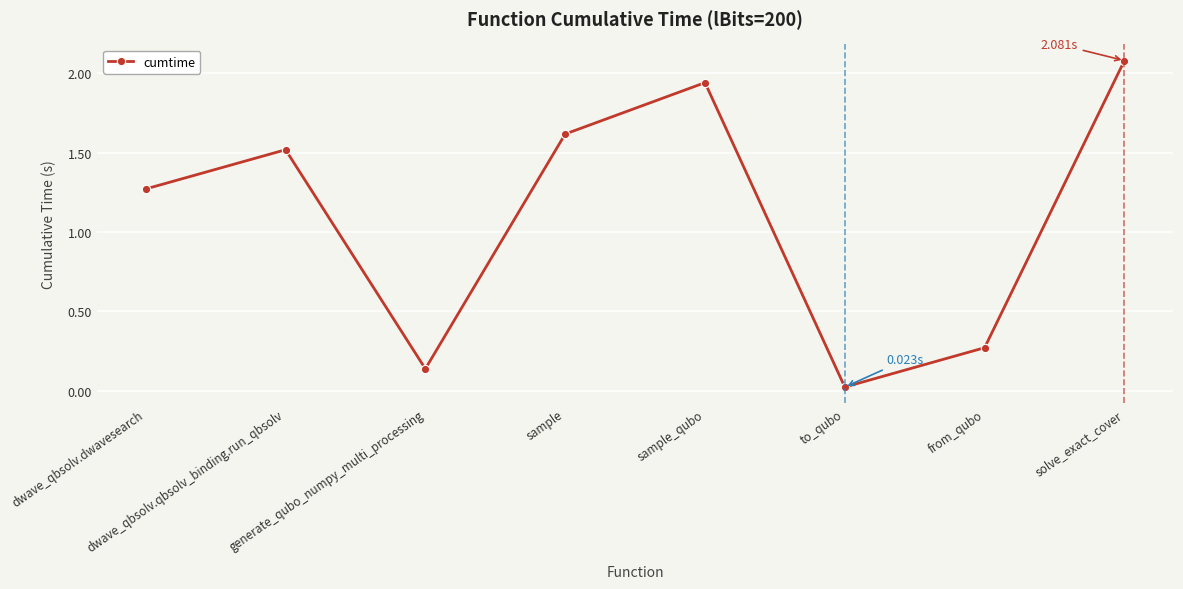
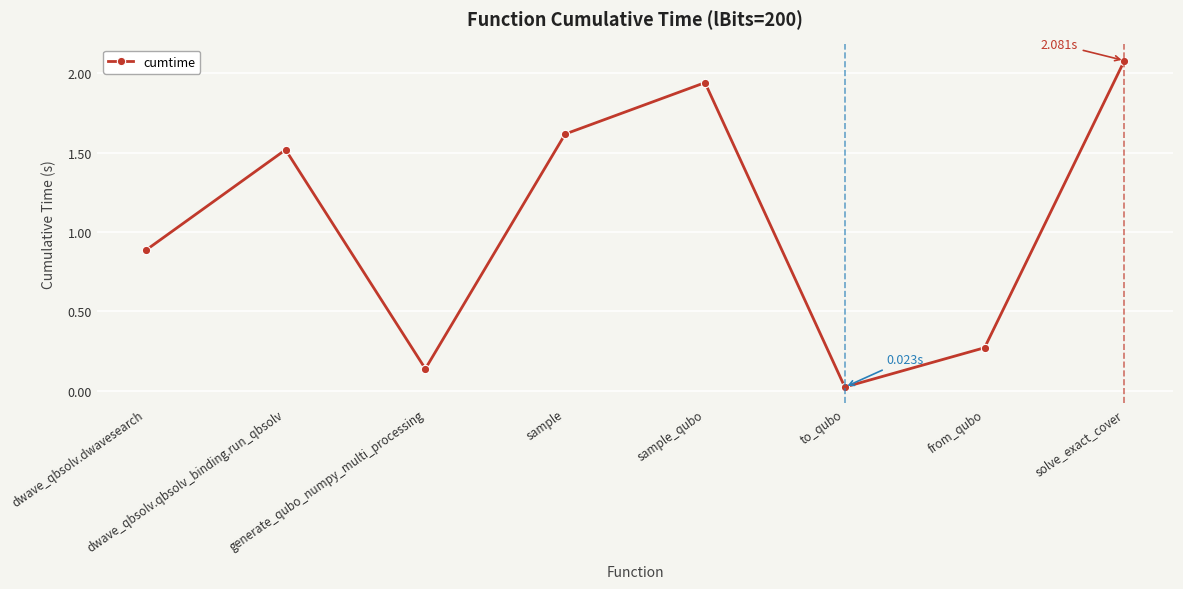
dwave_qbsolv.dwavesearch: 1.27 -> 0.89
